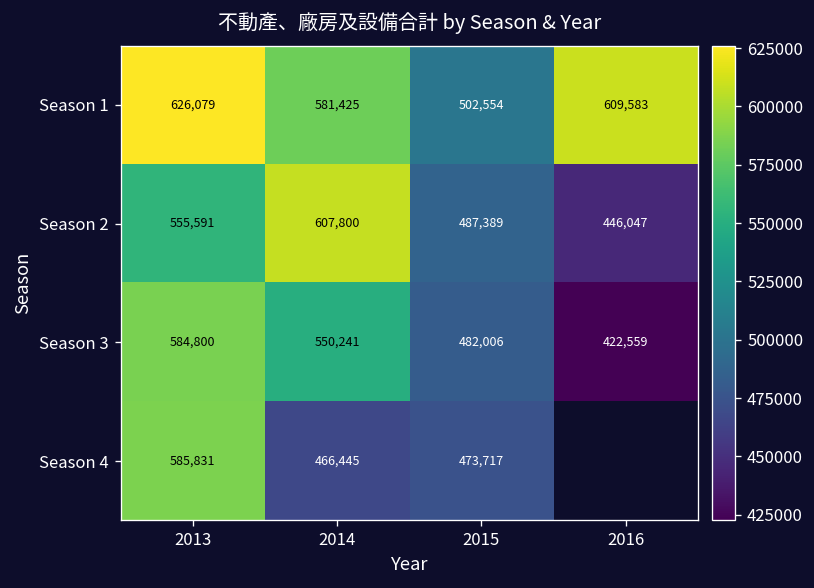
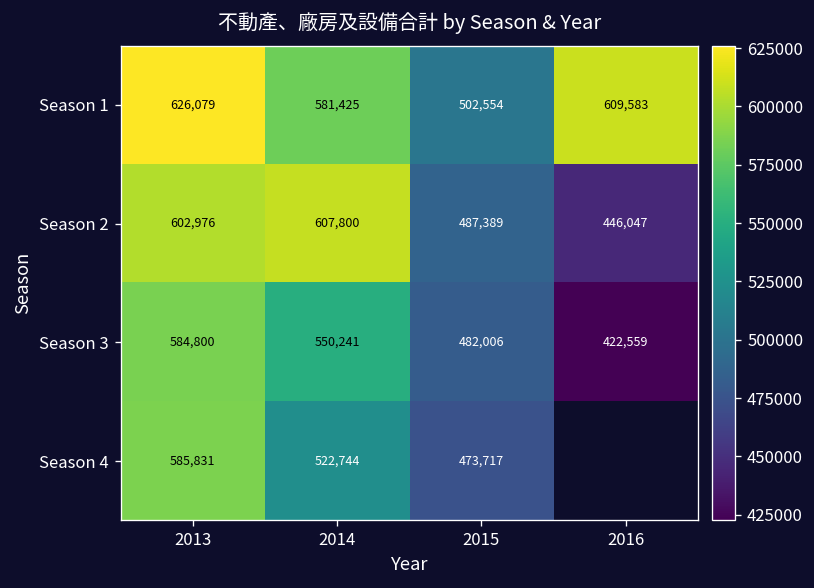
Season 2, 2013: 555,591 -> 602,976
Season 4, 2014: 466,445 -> 522,744
